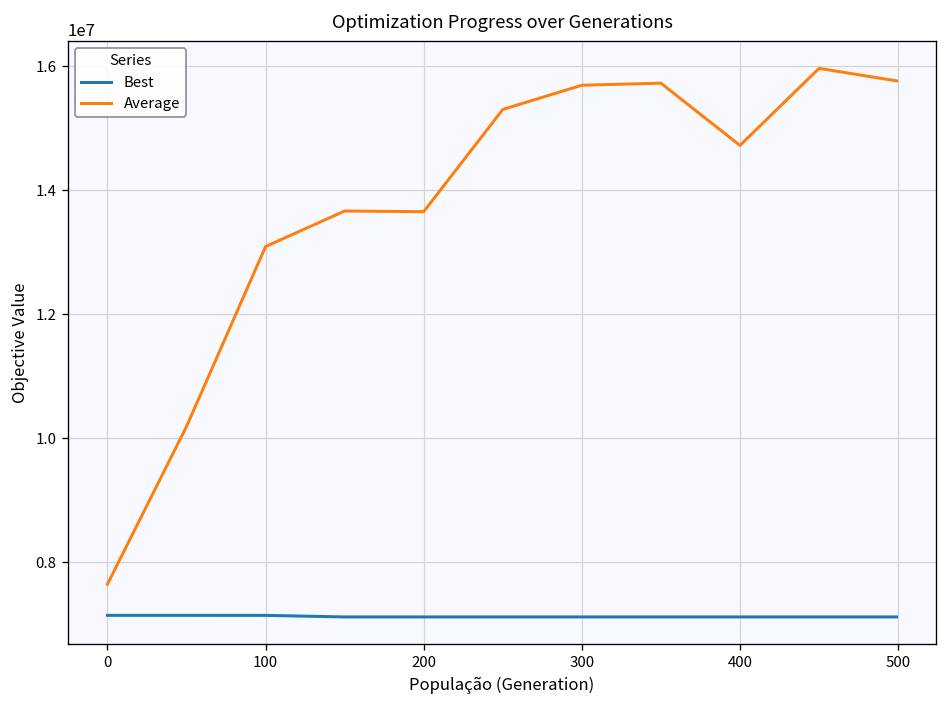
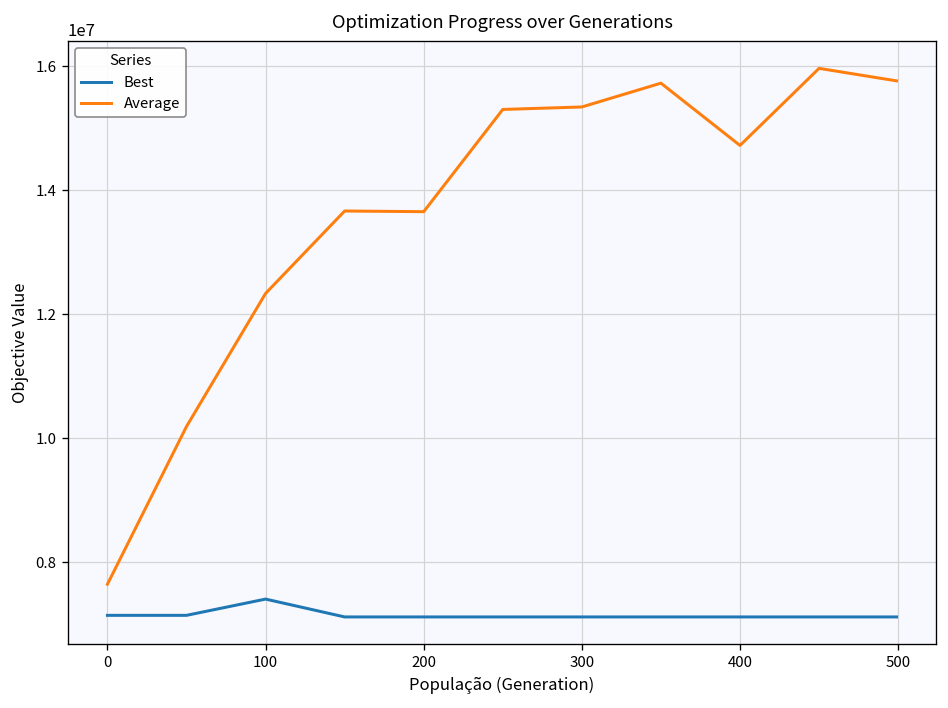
Best, 100: 7100000 -> 7400000
Average, 100: 13100000 -> 12300000
Average, 300: 15700000 -> 15300000
